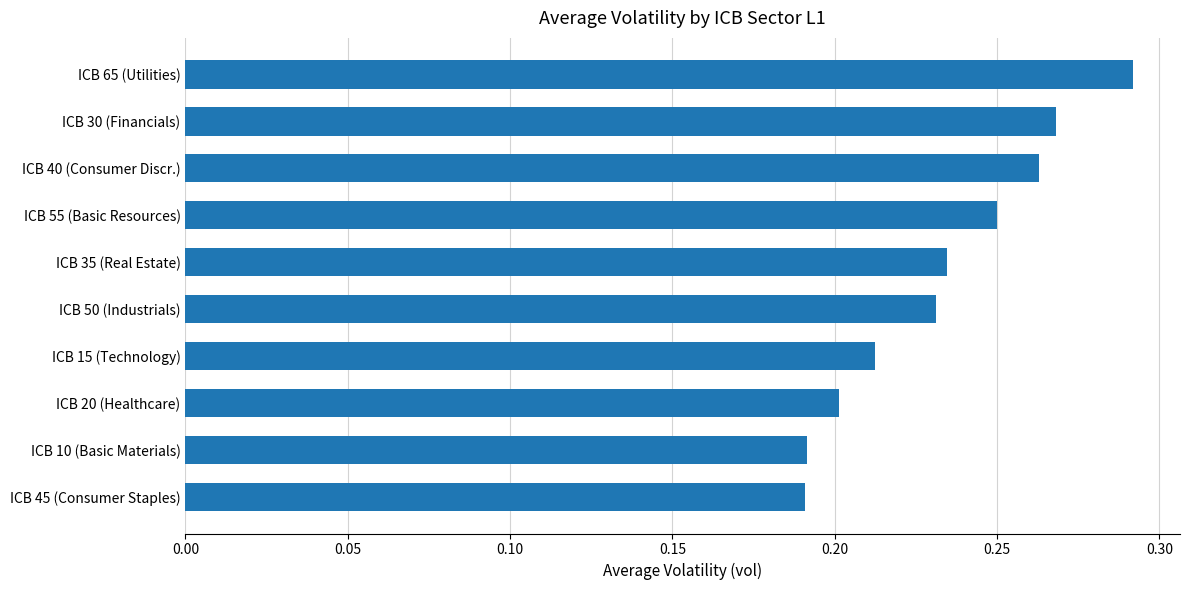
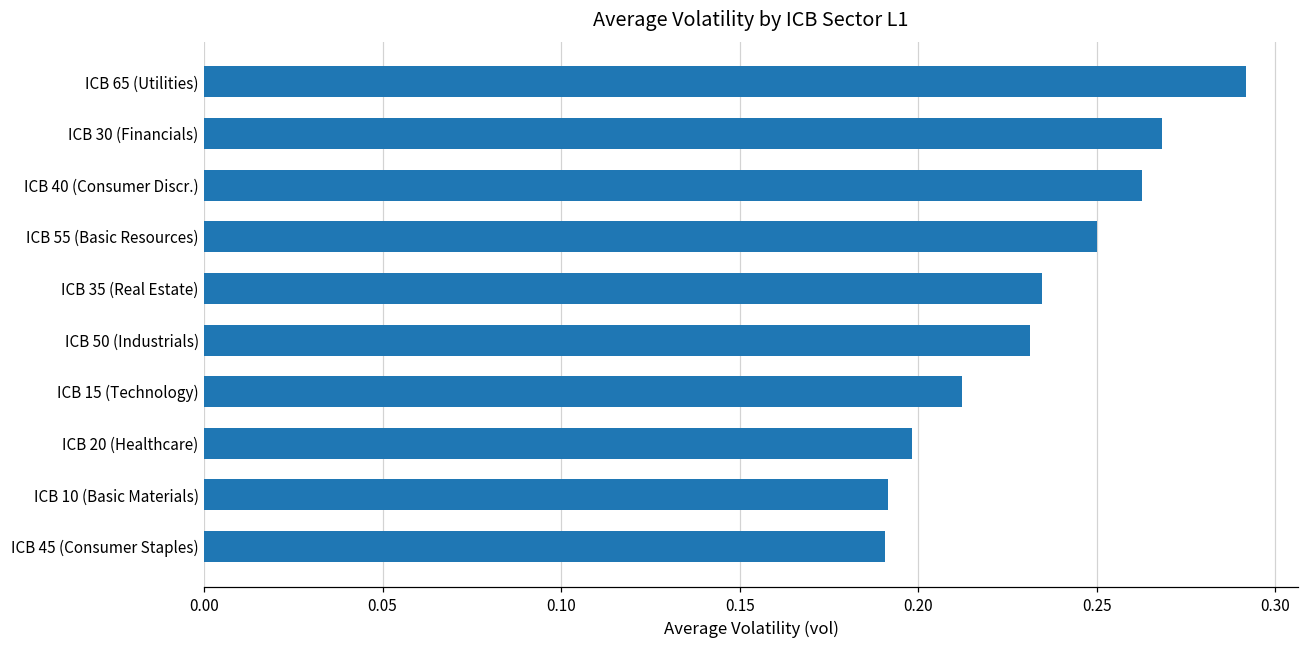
ICB 20 (Healthcare): 0.201 -> 0.198
